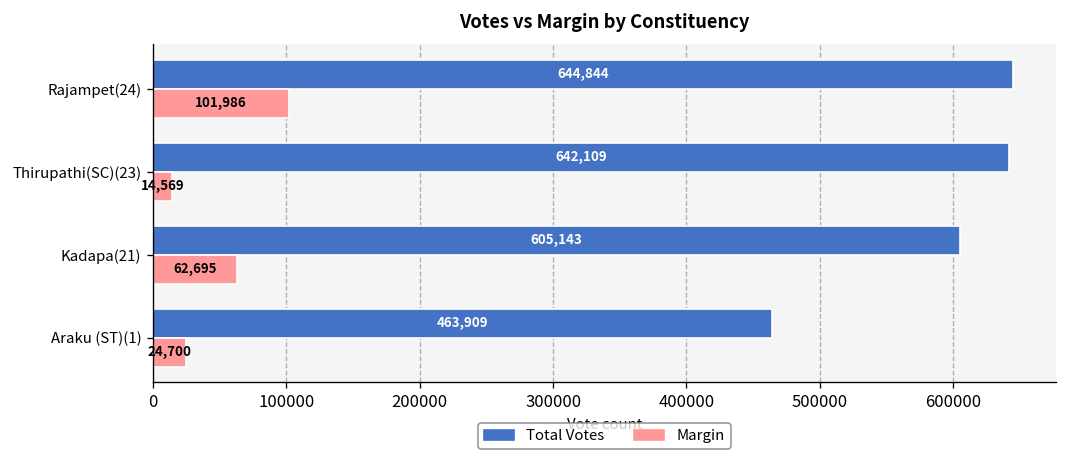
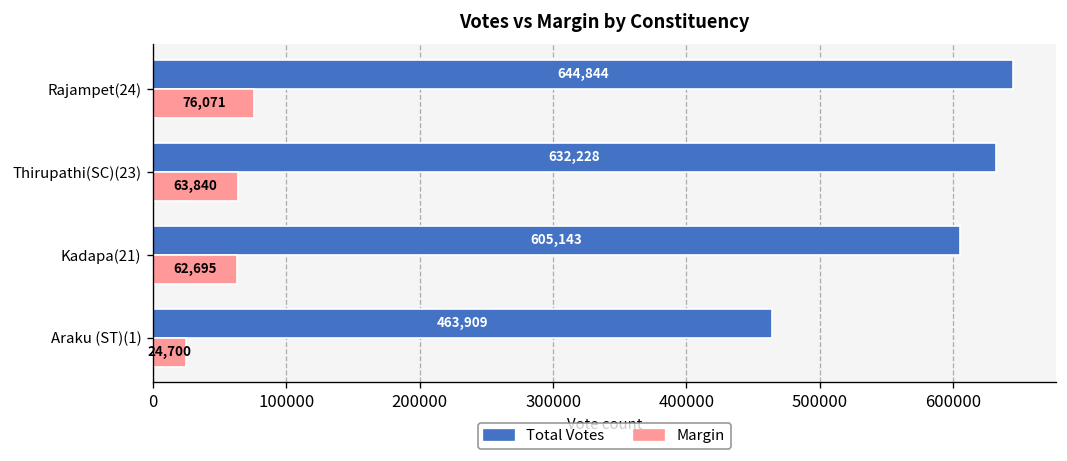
Margin, Rajampet(24): 101,986 -> 76,071
Total Votes, Thirupathi(SC)(23): 642,109 -> 632,228
Margin, Thirupathi(SC)(23): 14,569 -> 63,840
